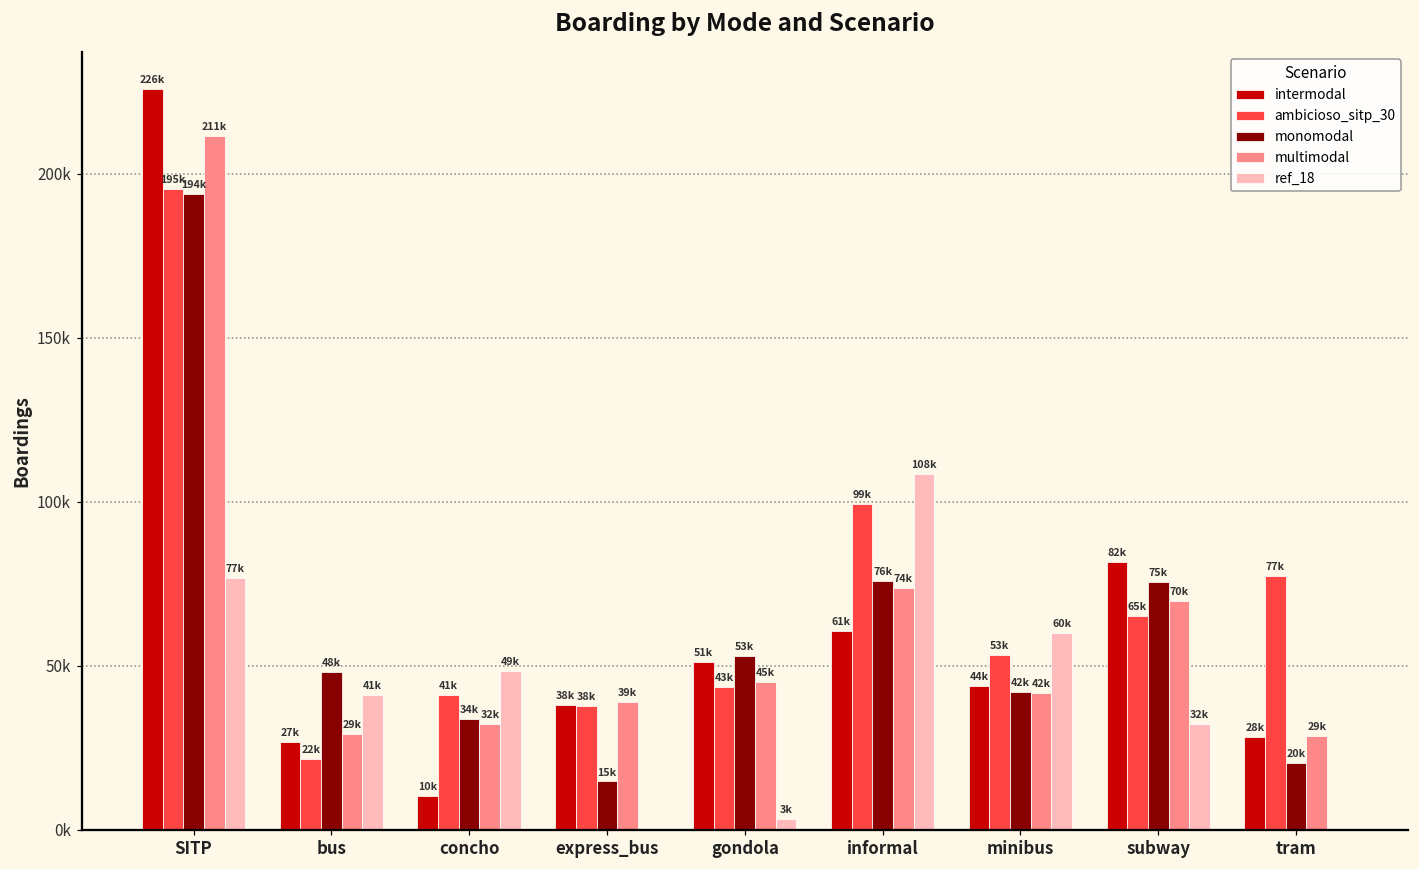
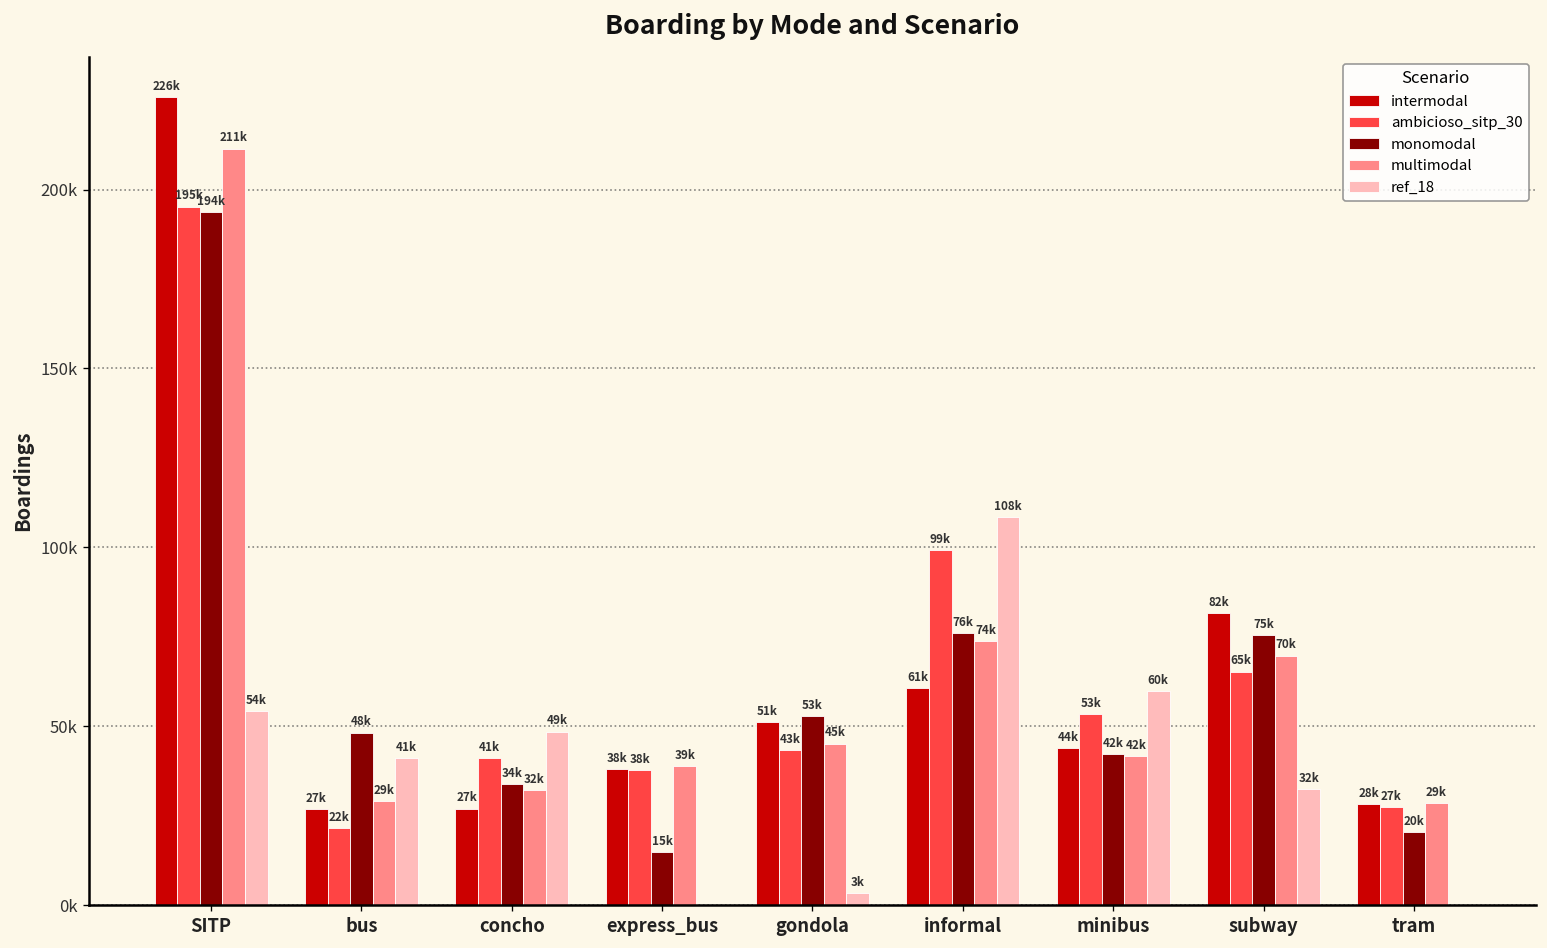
ref_18, SITP: 77k -> 54k
intermodal, concho: 10k -> 27k
ambicioso_sitp_30, tram: 77k -> 27k
